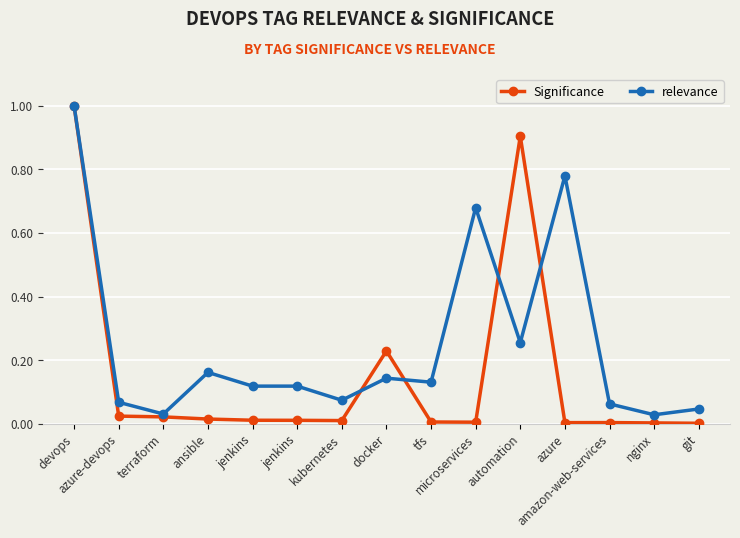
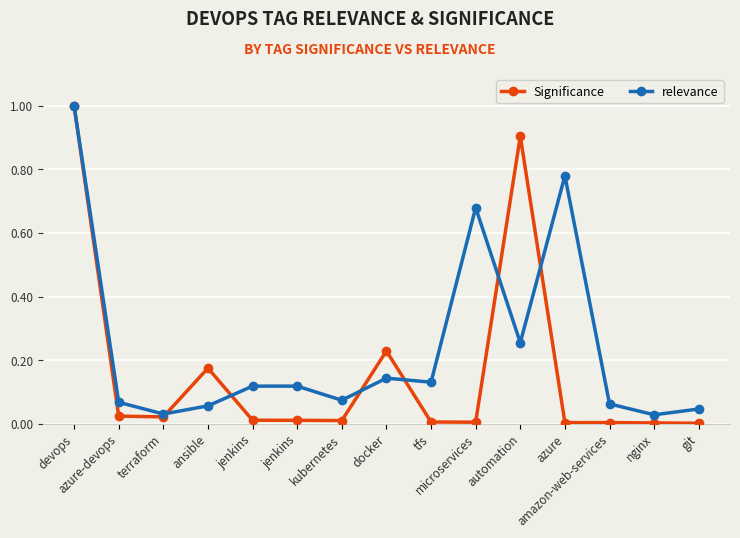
Significance, ansible: 0.01 -> 0.17
relevance, ansible: 0.16 -> 0.06
